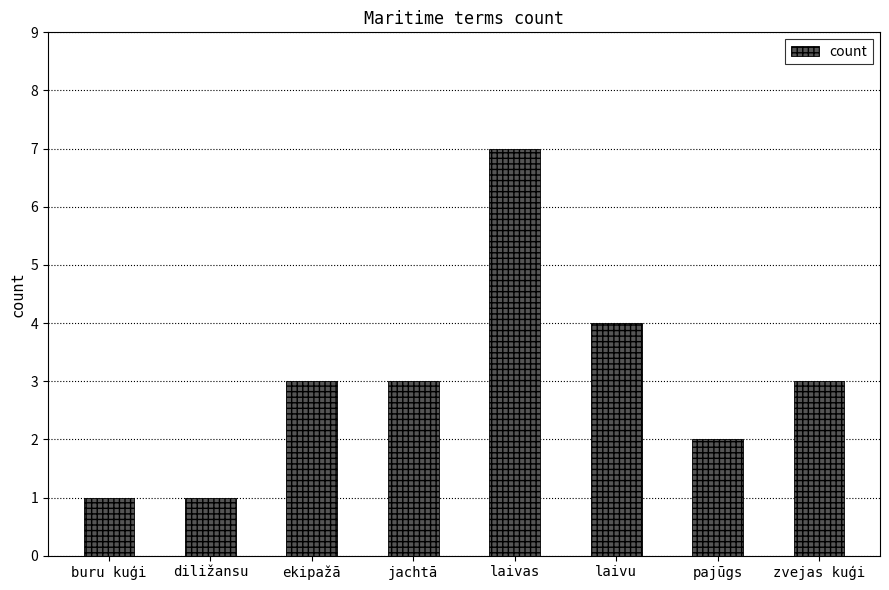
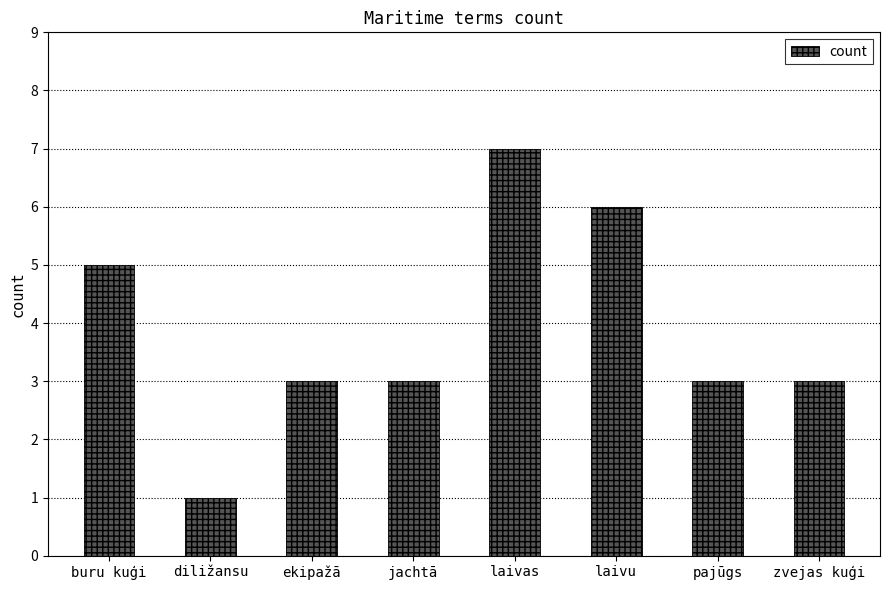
buru kuģi: 1 -> 5
laivu: 4 -> 6
pajūgs: 2 -> 3
